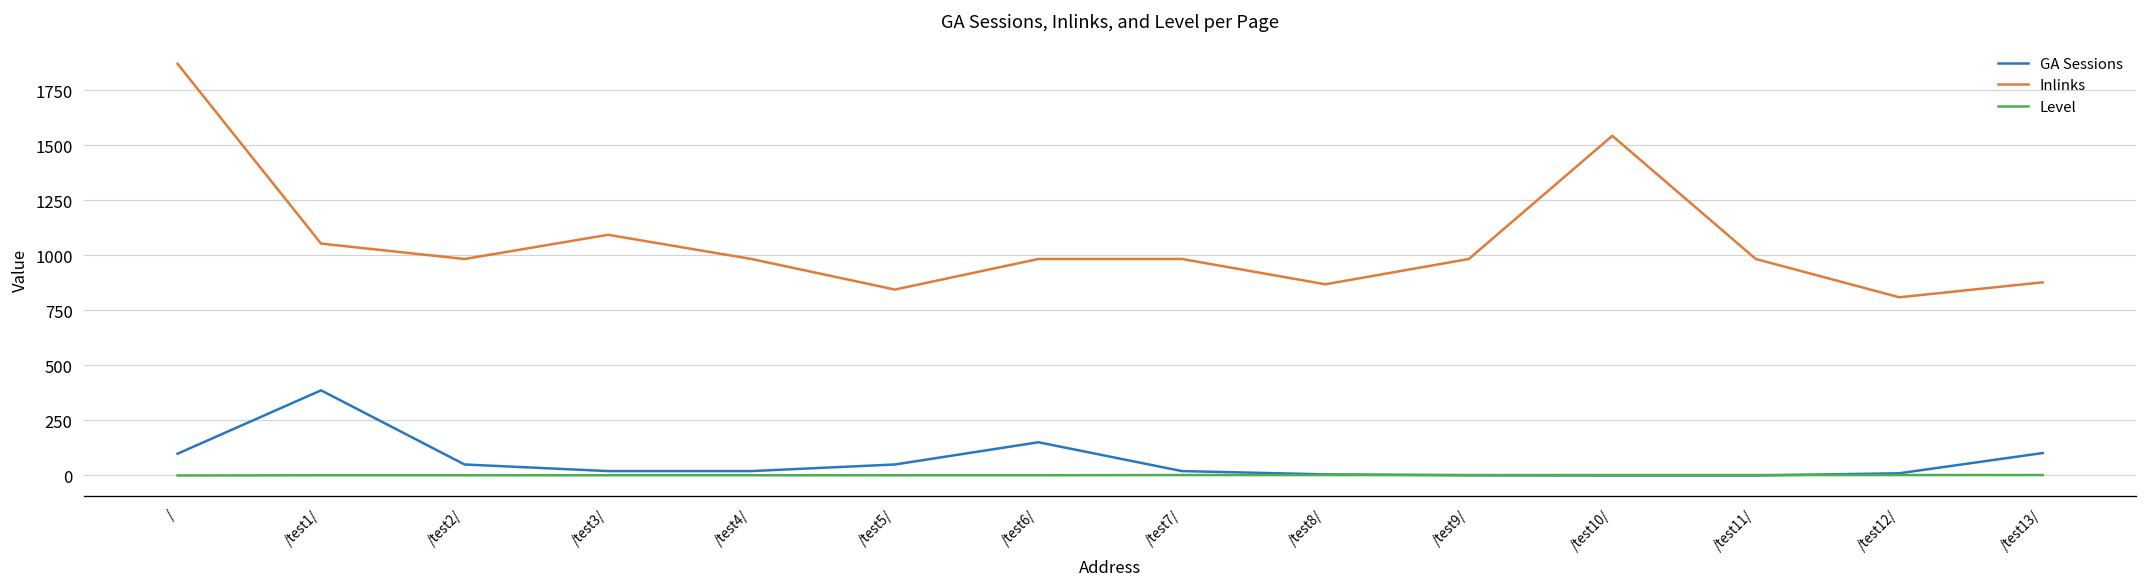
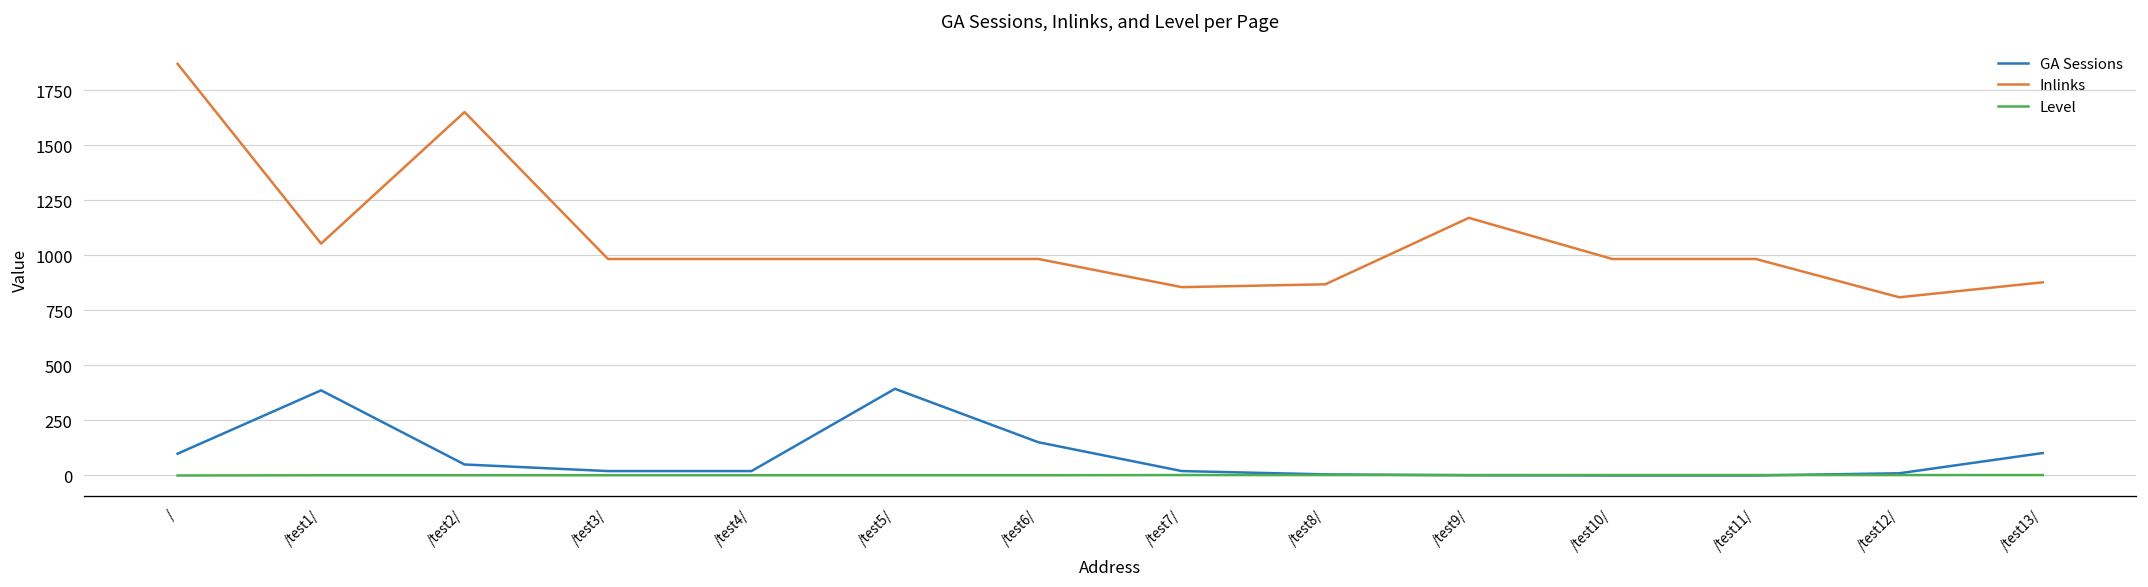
Inlinks, /test2/: 980 -> 1650
Inlinks, /test3/: 1090 -> 980
GA Sessions, /test5/: 50 -> 390
Inlinks, /test5/: 850 -> 980
Inlinks, /test7/: 980 -> 860
Inlinks, /test9/: 980 -> 1170
Inlinks, /test10/: 1540 -> 980
